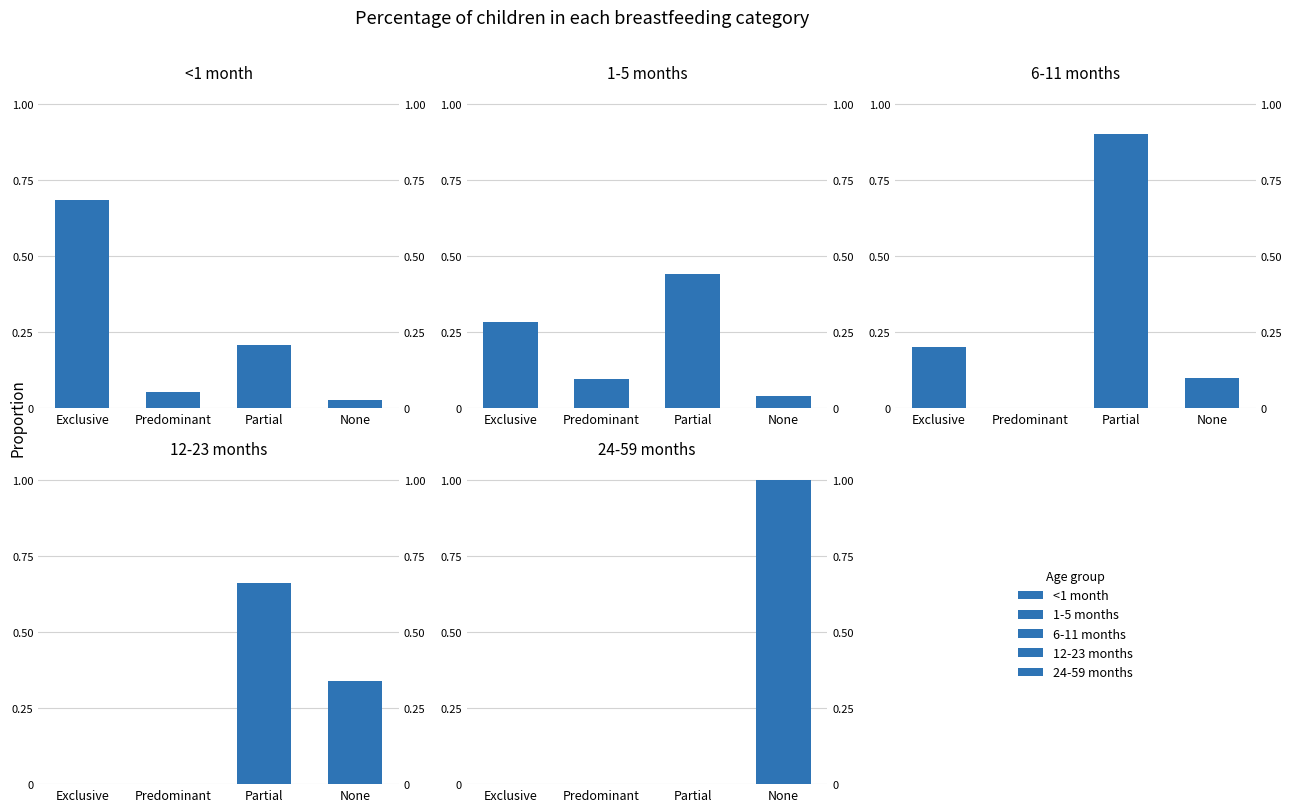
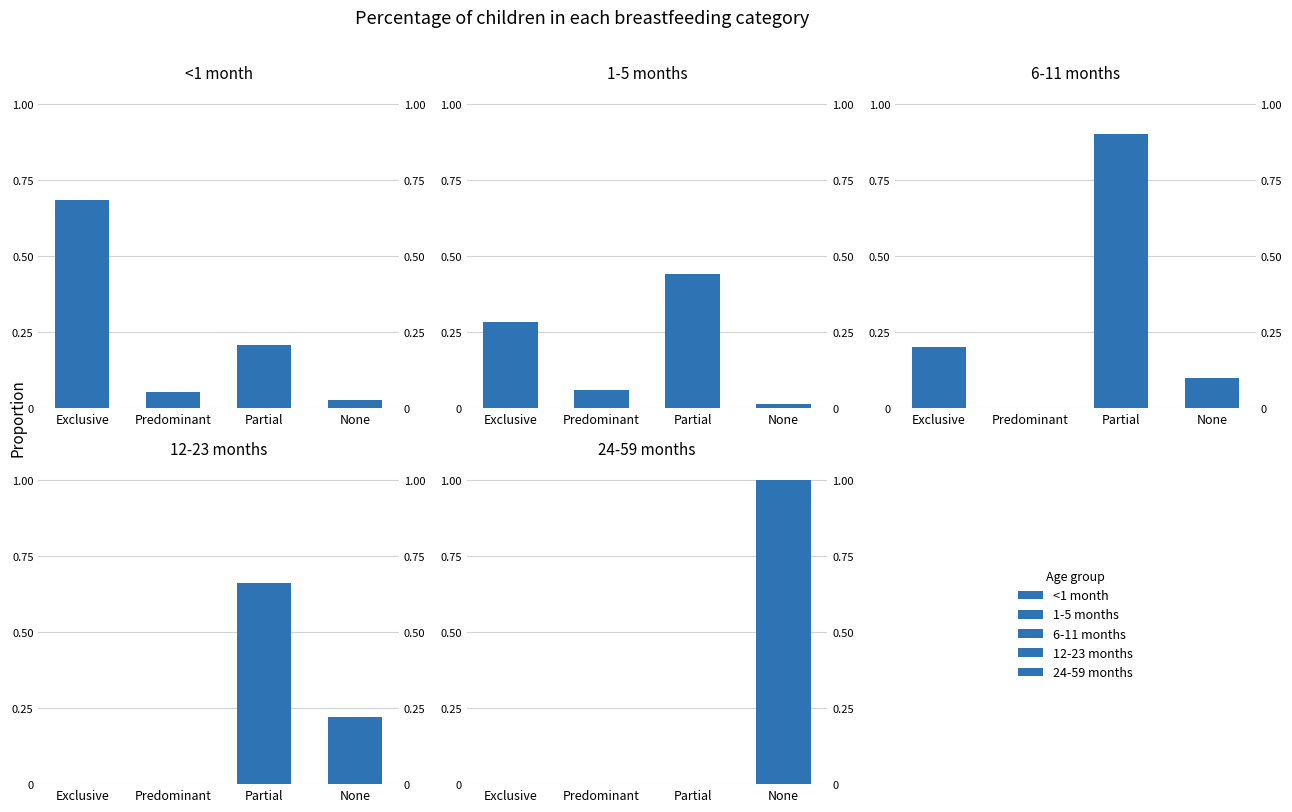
1-5 months, Predominant: 0.10 -> 0.06
1-5 months, None: 0.04 -> 0.01
12-23 months, None: 0.34 -> 0.22
